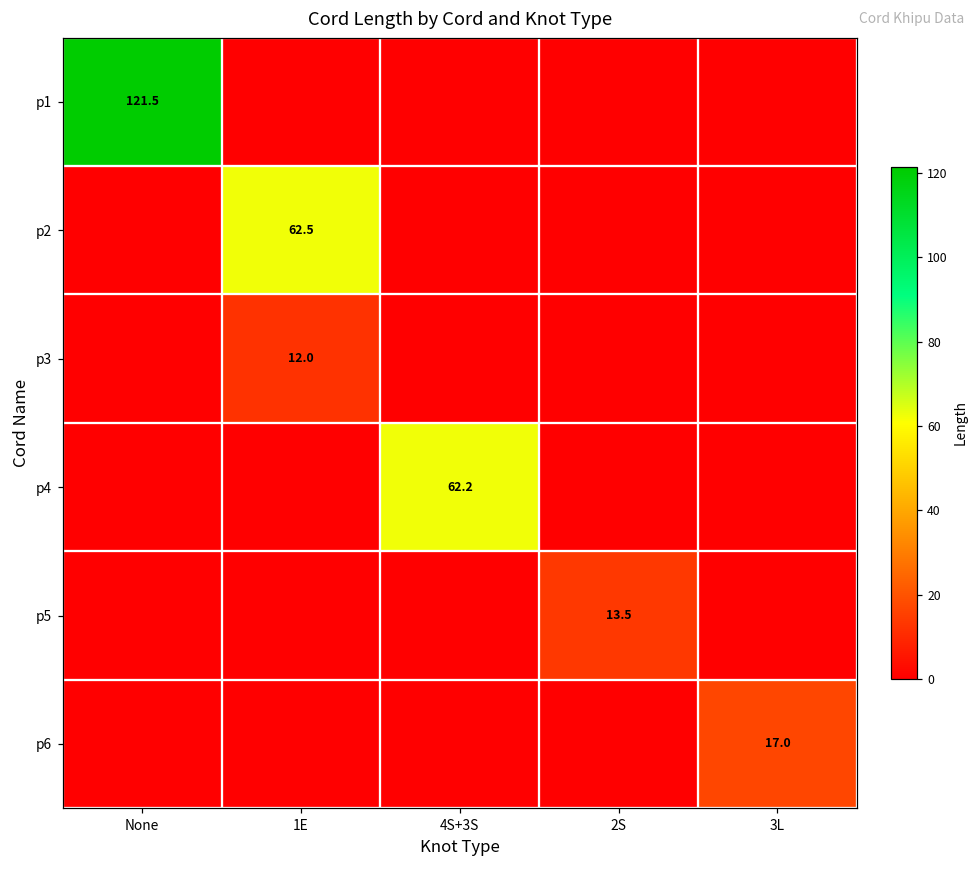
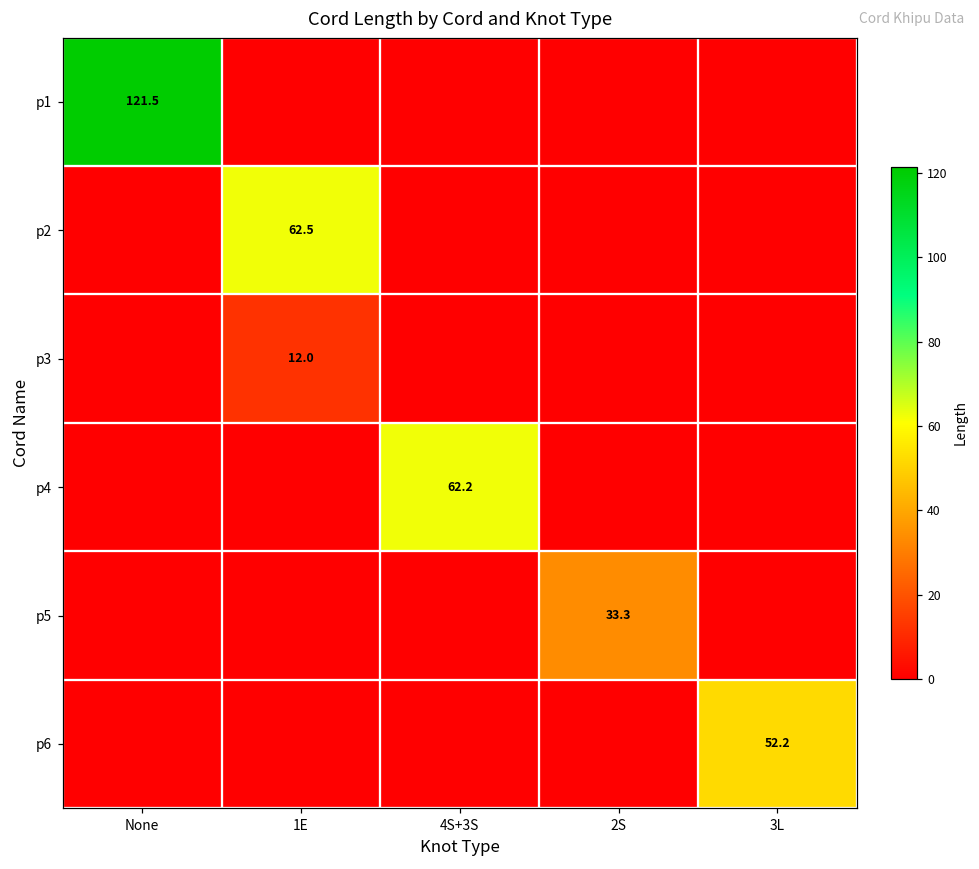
p5, 2S: 13.5 -> 33.3
p6, 3L: 17.0 -> 52.2
